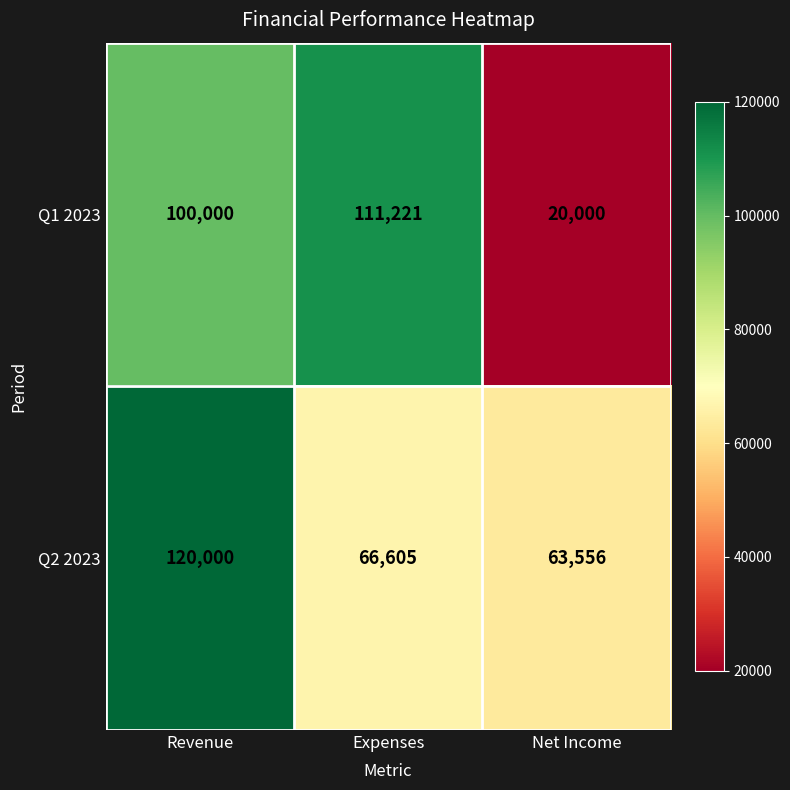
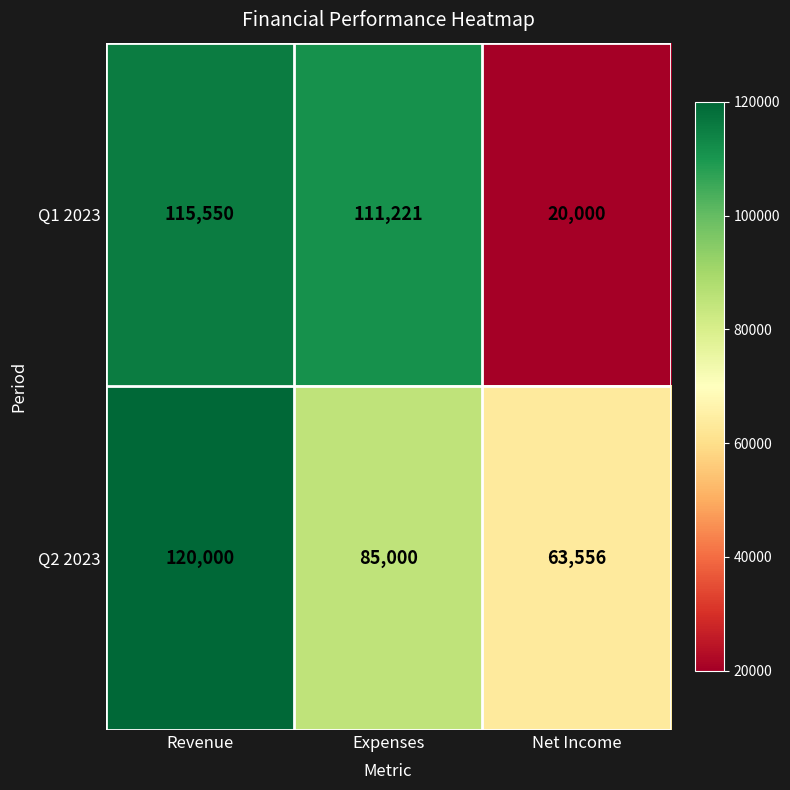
Q1 2023, Revenue: 100,000 -> 115,550
Q2 2023, Expenses: 66,605 -> 85,000
